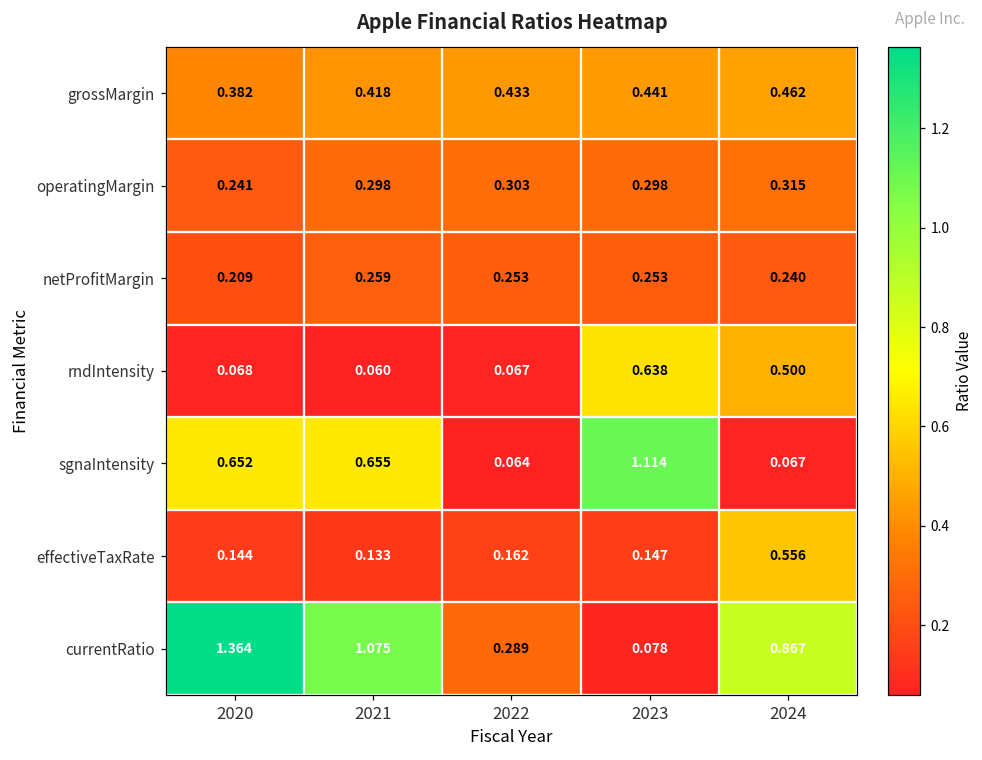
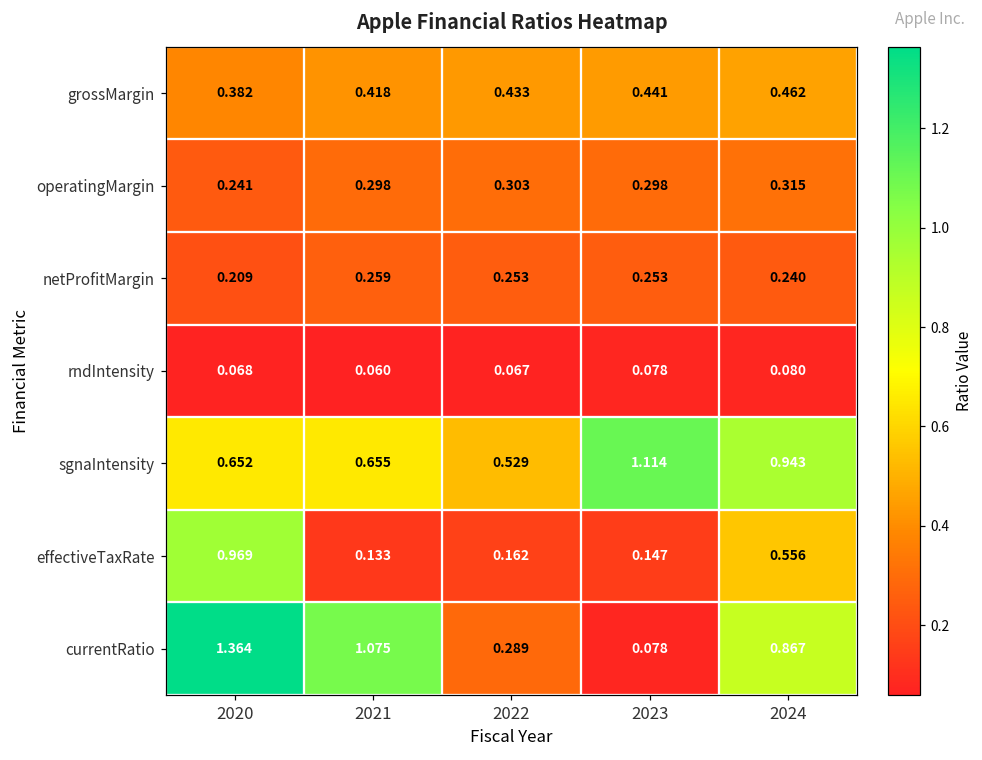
rndIntensity, 2023: 0.638 -> 0.078
rndIntensity, 2024: 0.500 -> 0.080
sgnaIntensity, 2022: 0.064 -> 0.529
sgnaIntensity, 2024: 0.067 -> 0.943
effectiveTaxRate, 2020: 0.144 -> 0.969
